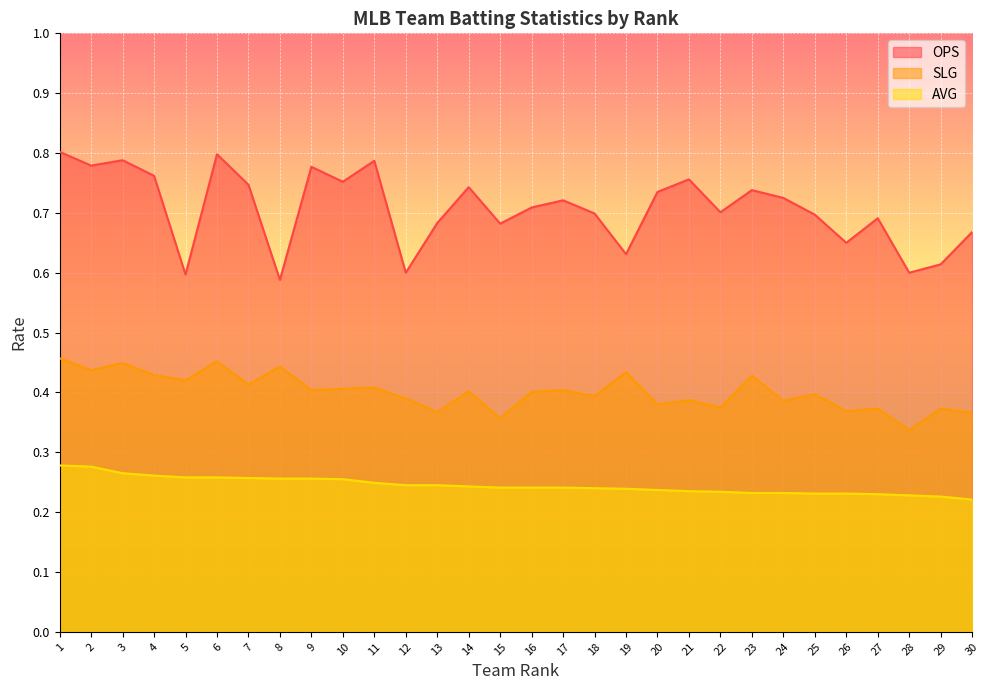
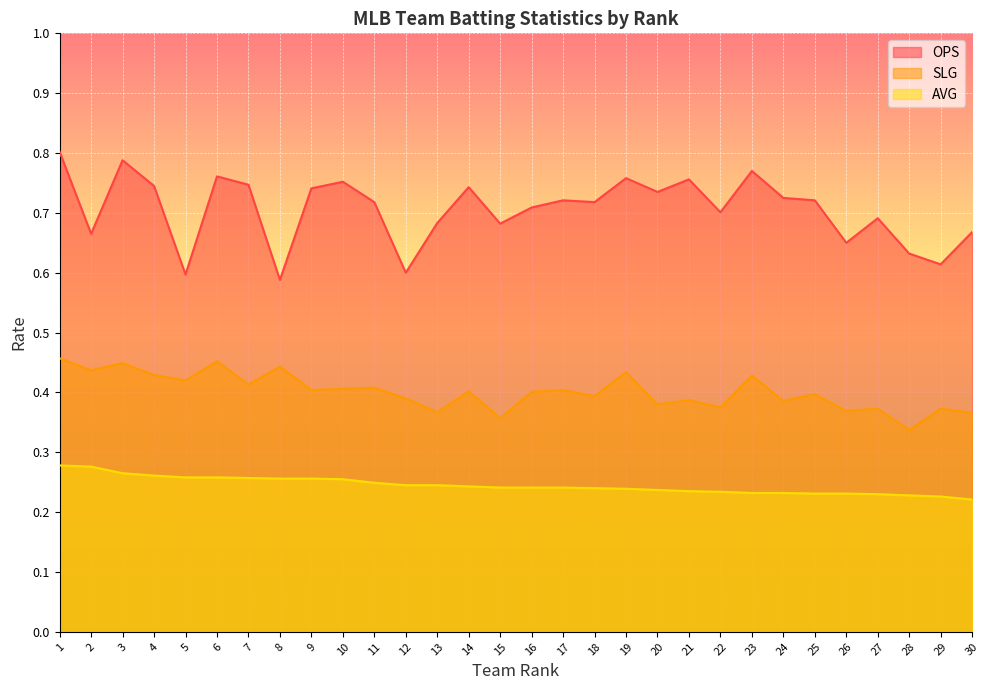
OPS, 2: 0.78 -> 0.67
OPS, 4: 0.76 -> 0.75
OPS, 6: 0.80 -> 0.76
OPS, 9: 0.78 -> 0.74
OPS, 11: 0.79 -> 0.72
OPS, 18: 0.70 -> 0.72
OPS, 19: 0.63 -> 0.76
OPS, 23: 0.74 -> 0.77
OPS, 25: 0.70 -> 0.72
OPS, 28: 0.60 -> 0.63
